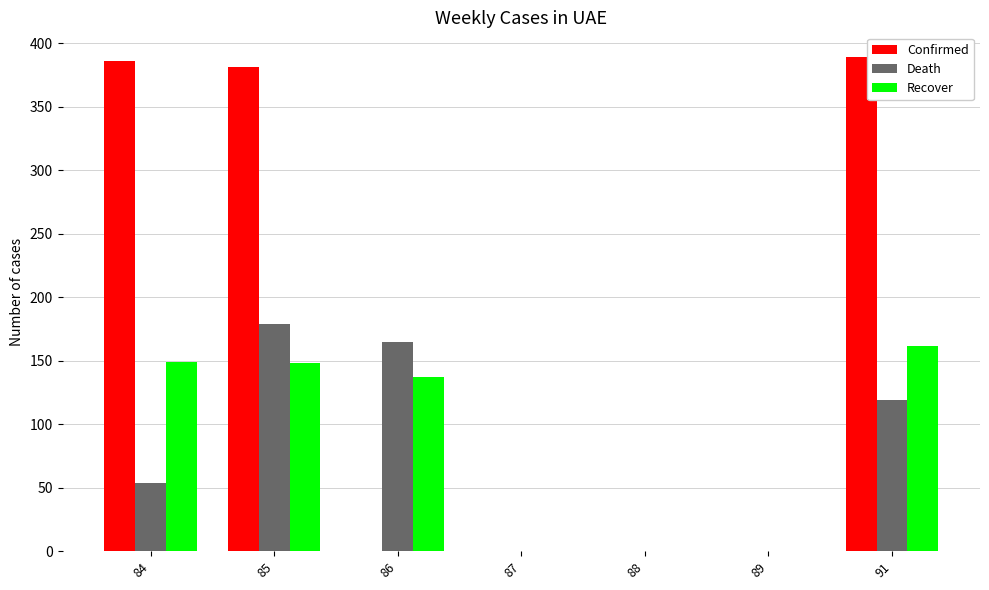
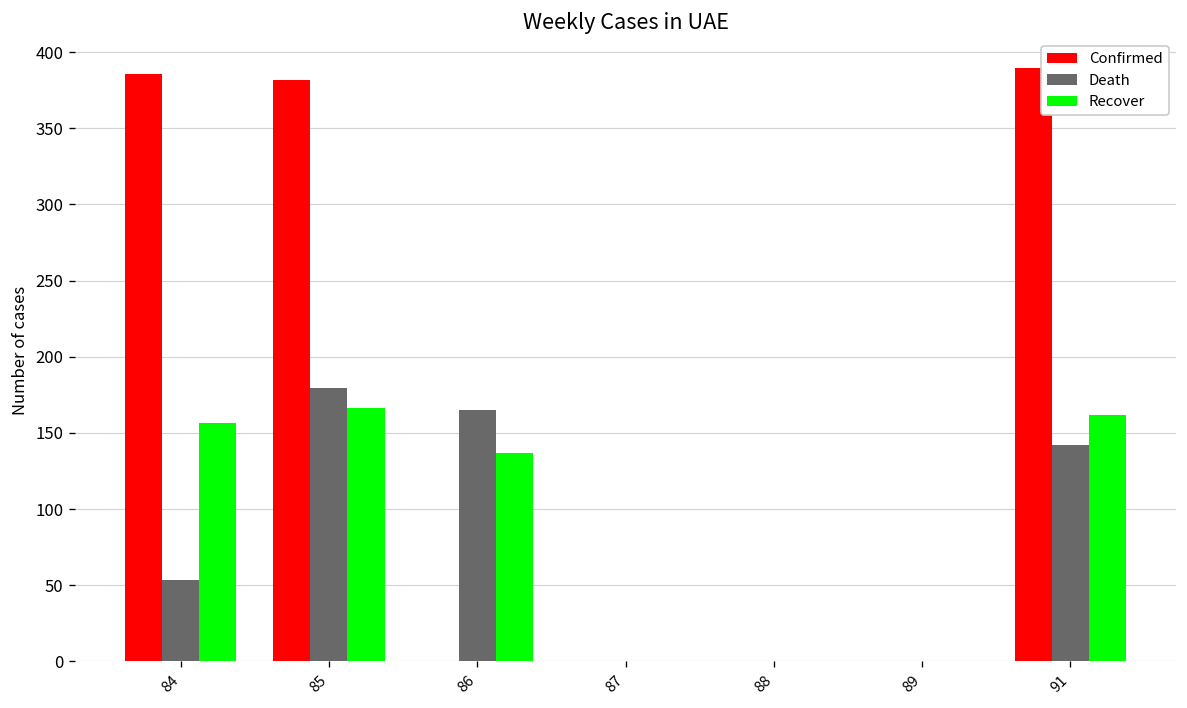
Recover, 84: 149 -> 157
Recover, 85: 149 -> 167
Death, 91: 119 -> 142
